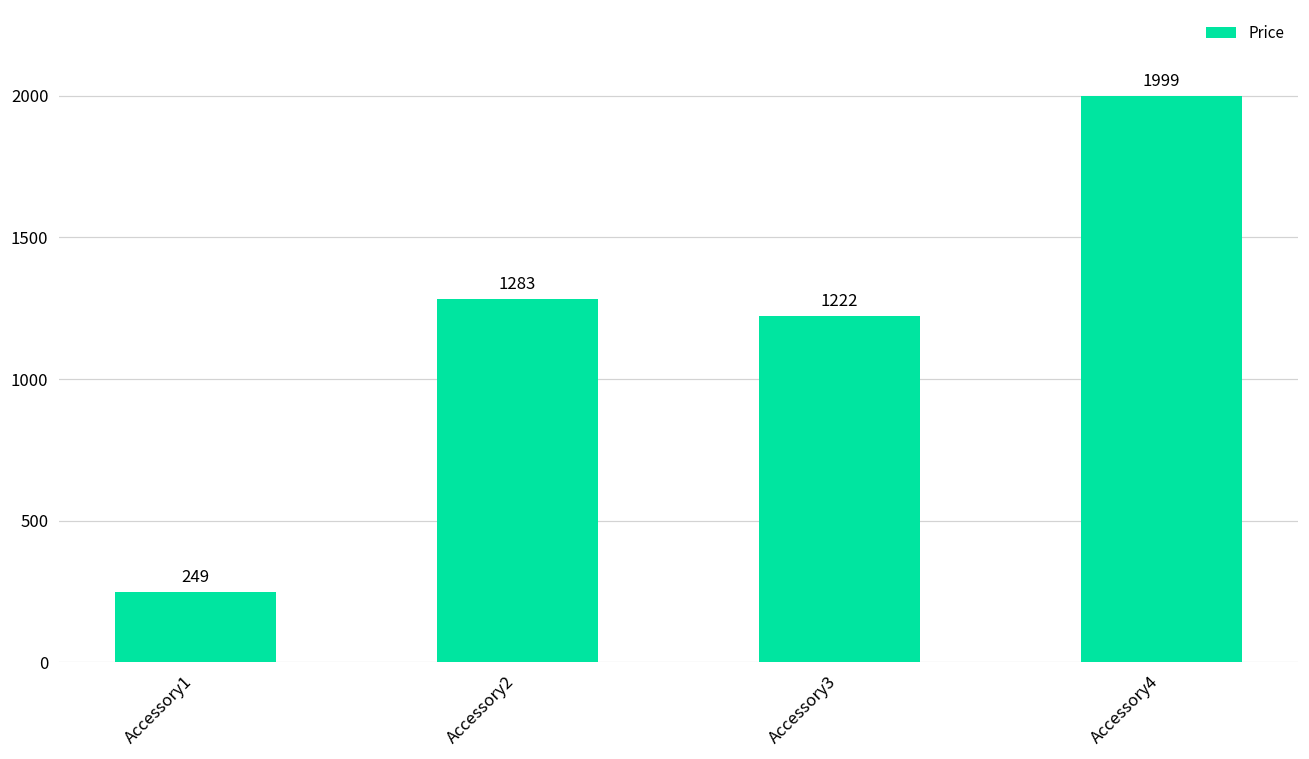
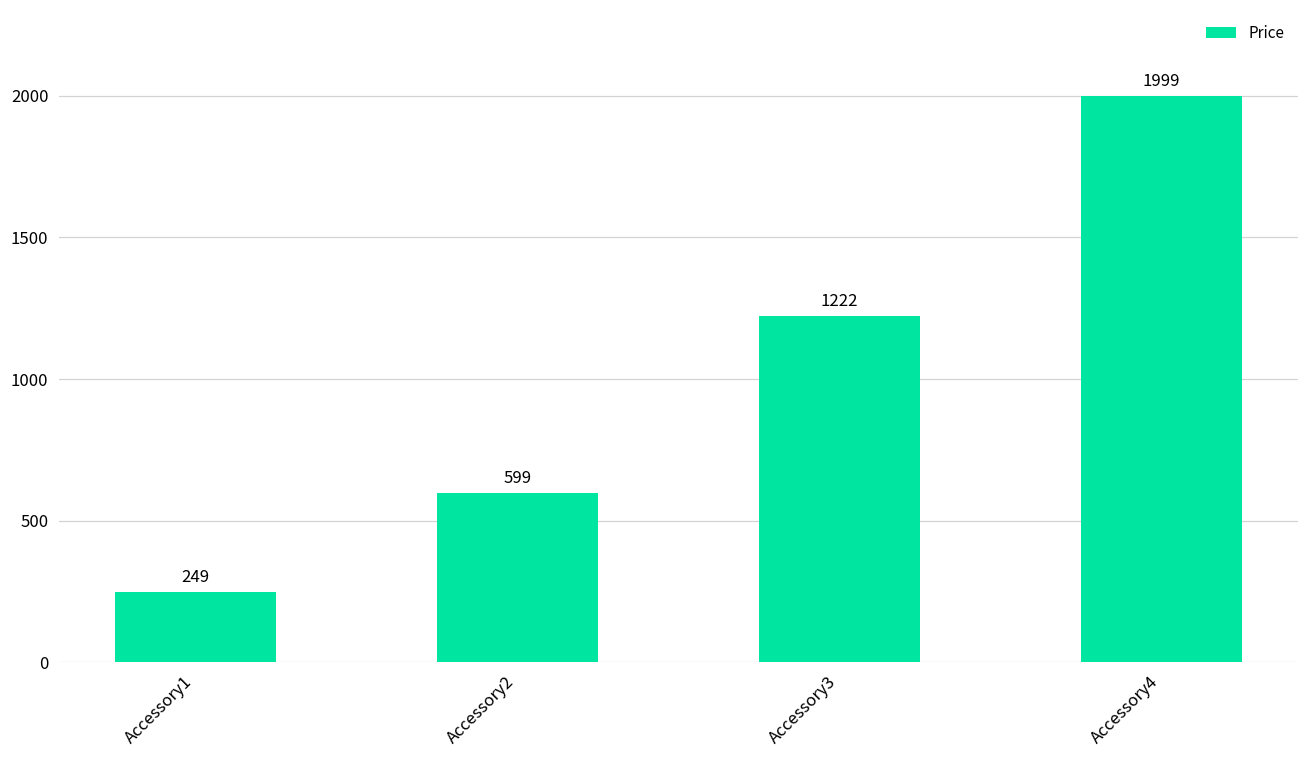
Accessory2: 1283 -> 599
